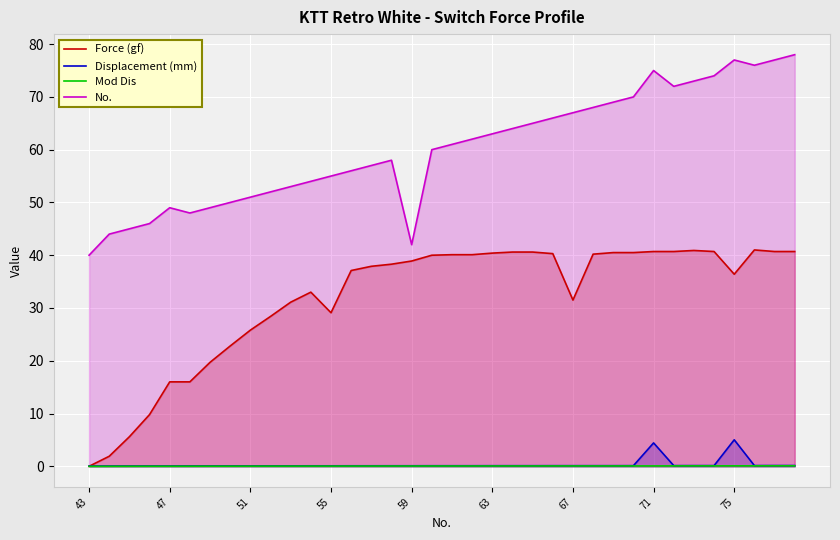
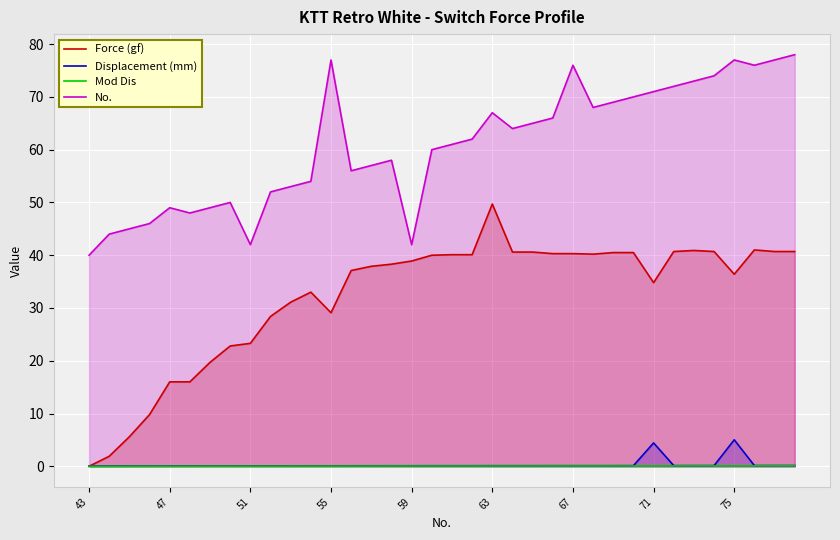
Force (gf), 51: 26 -> 23
No., 51: 51 -> 42
No., 55: 55 -> 77
Force (gf), 63: 40 -> 50
No., 63: 63 -> 67
Force (gf), 67: 32 -> 40
No., 67: 67 -> 76
Force (gf), 71: 41 -> 35
No., 71: 75 -> 71
